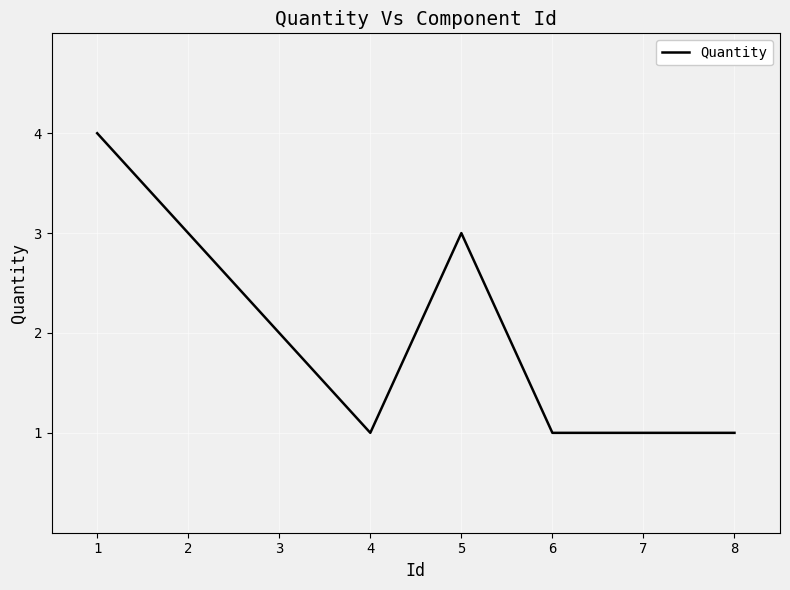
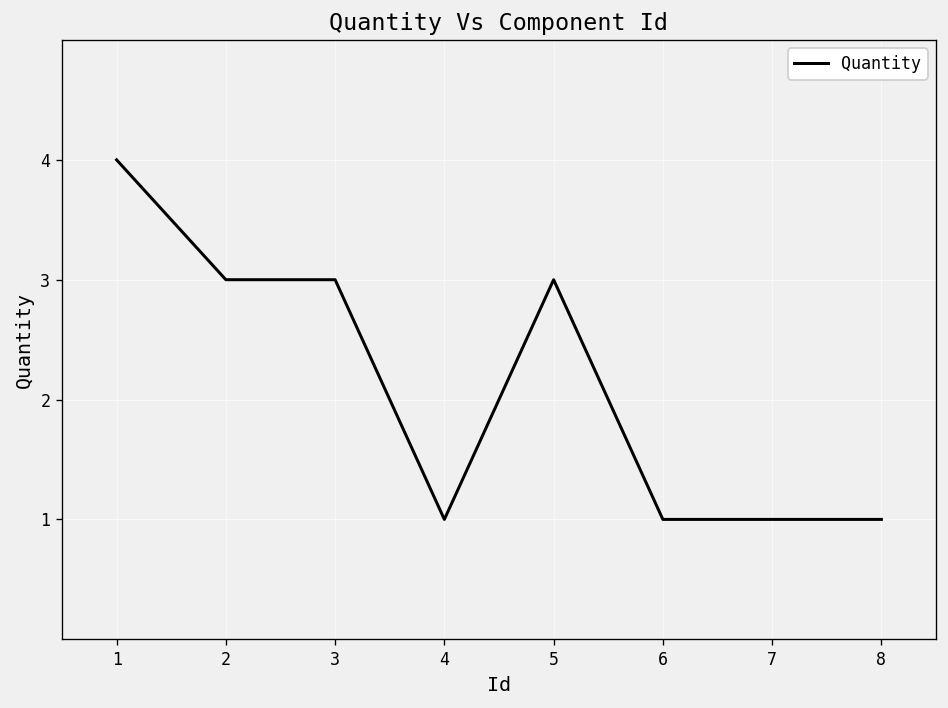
3: 2 -> 3
